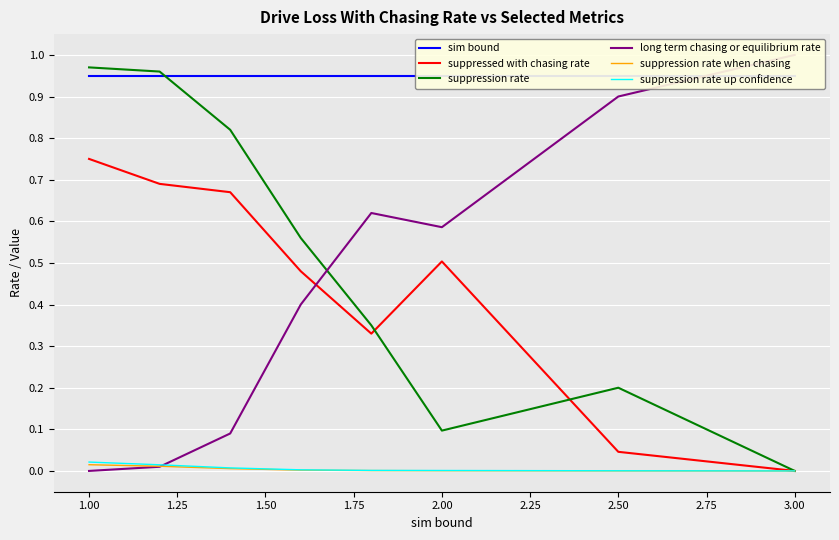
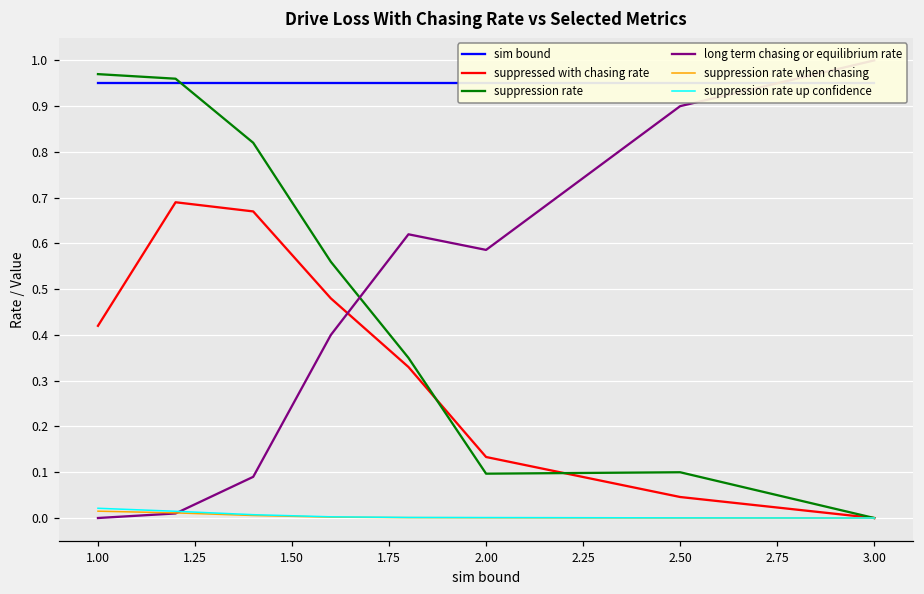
suppressed with chasing rate, 1.00: 0.75 -> 0.42
suppressed with chasing rate, 2.00: 0.50 -> 0.13
suppression rate, 2.50: 0.2 -> 0.1
